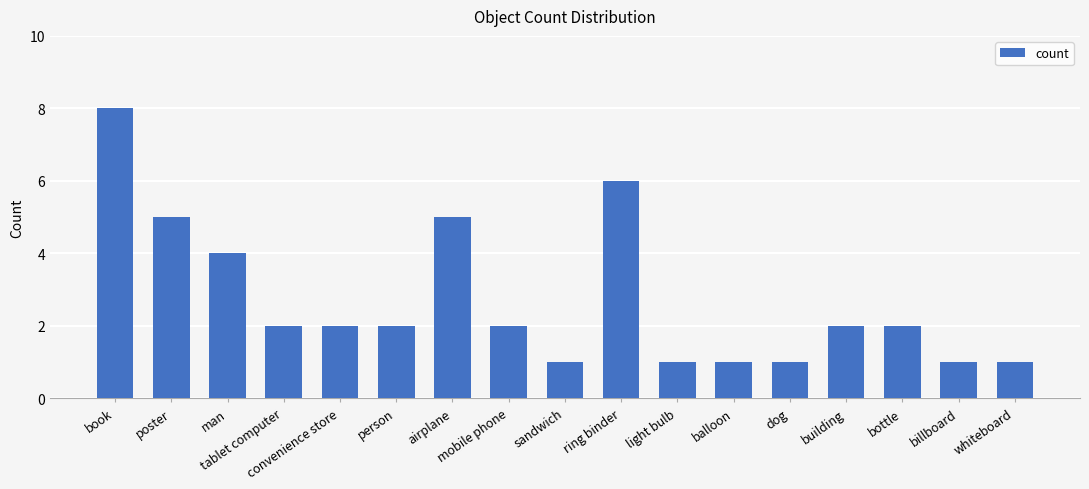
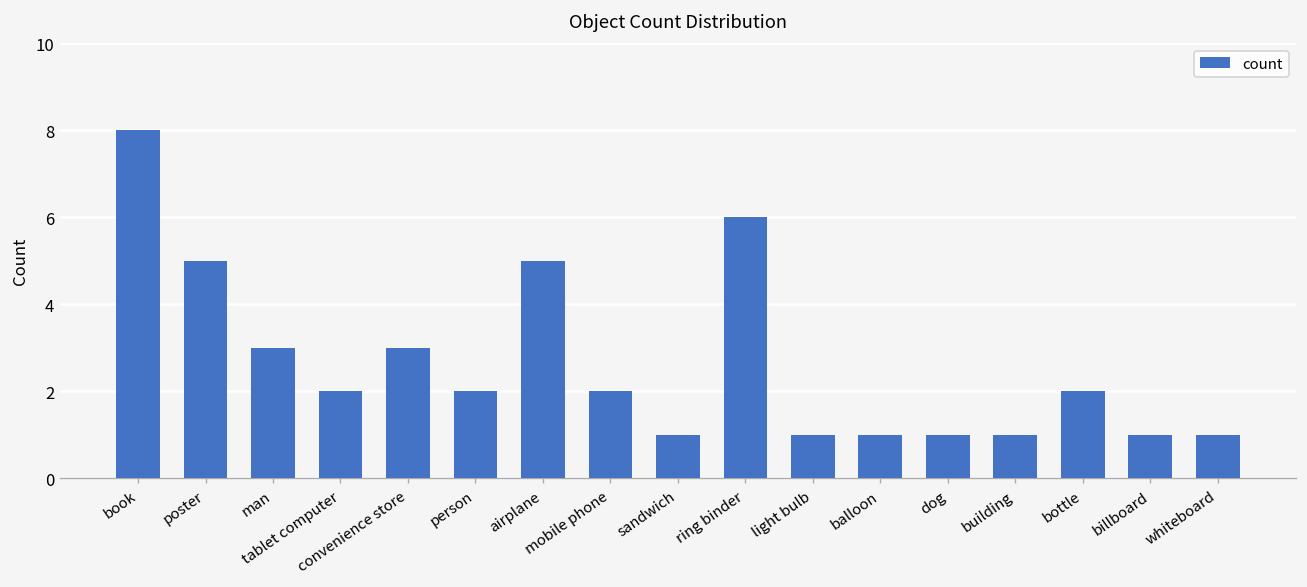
man: 4 -> 3
convenience store: 2 -> 3
building: 2 -> 1
